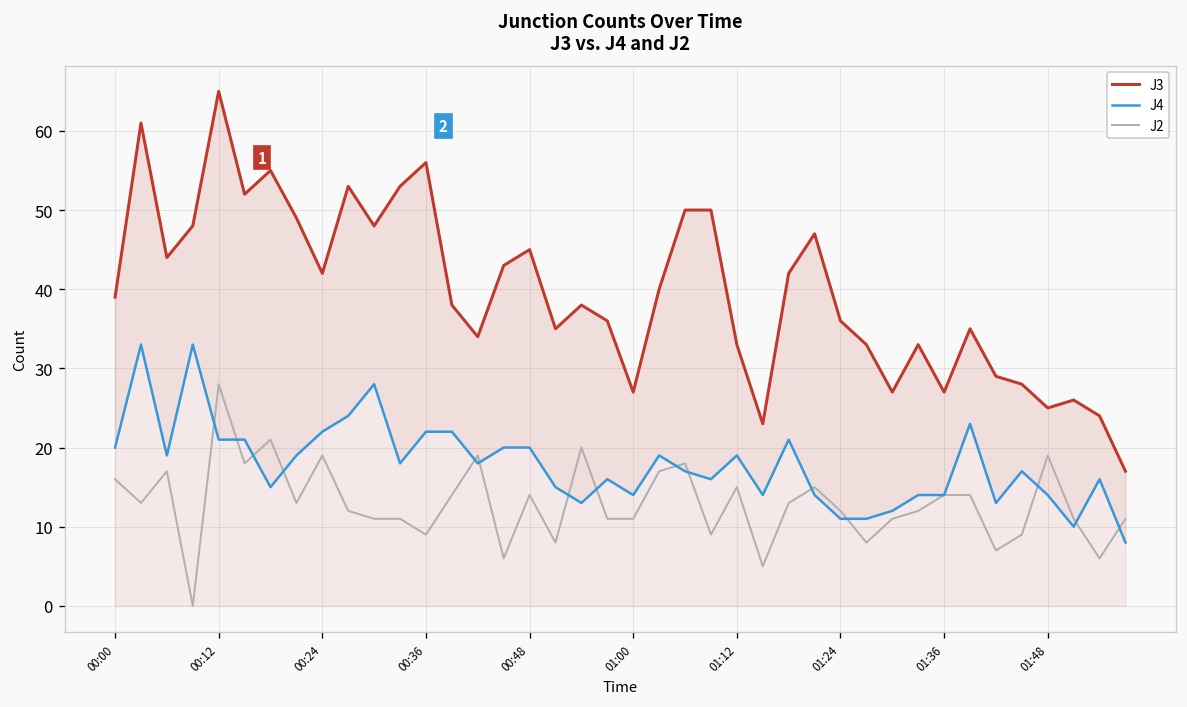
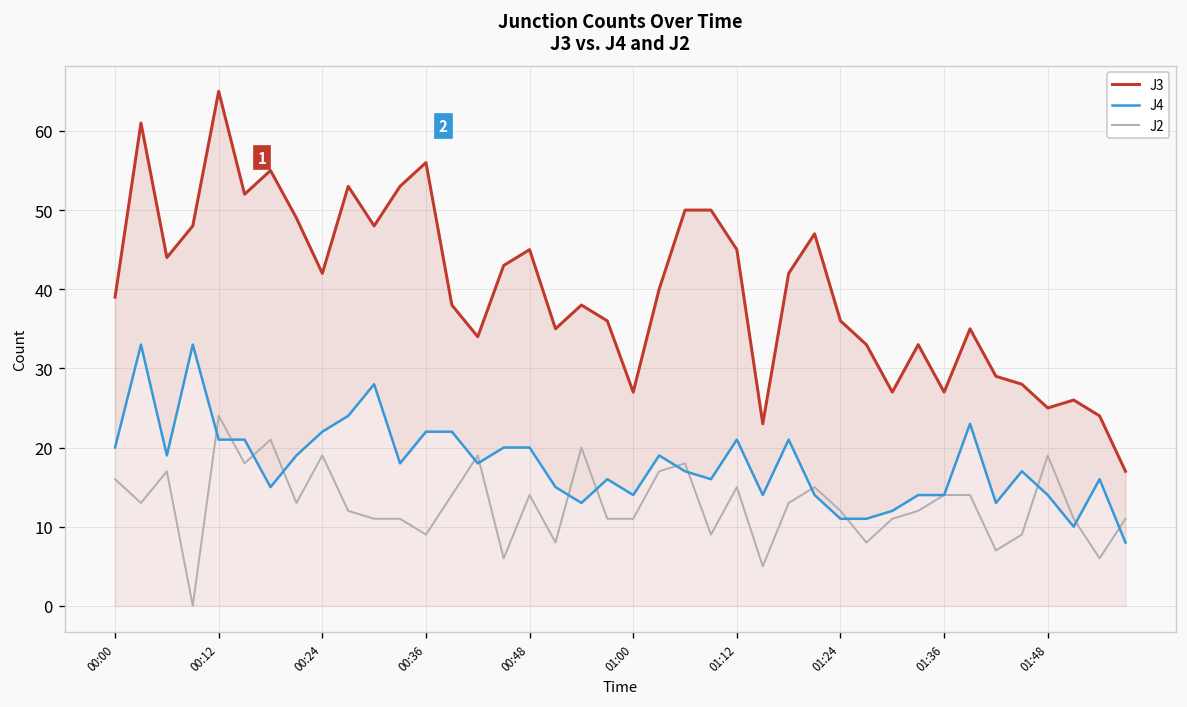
J2, 00:12: 28 -> 24
J3, 01:12: 33 -> 45
J4, 01:12: 19 -> 21
